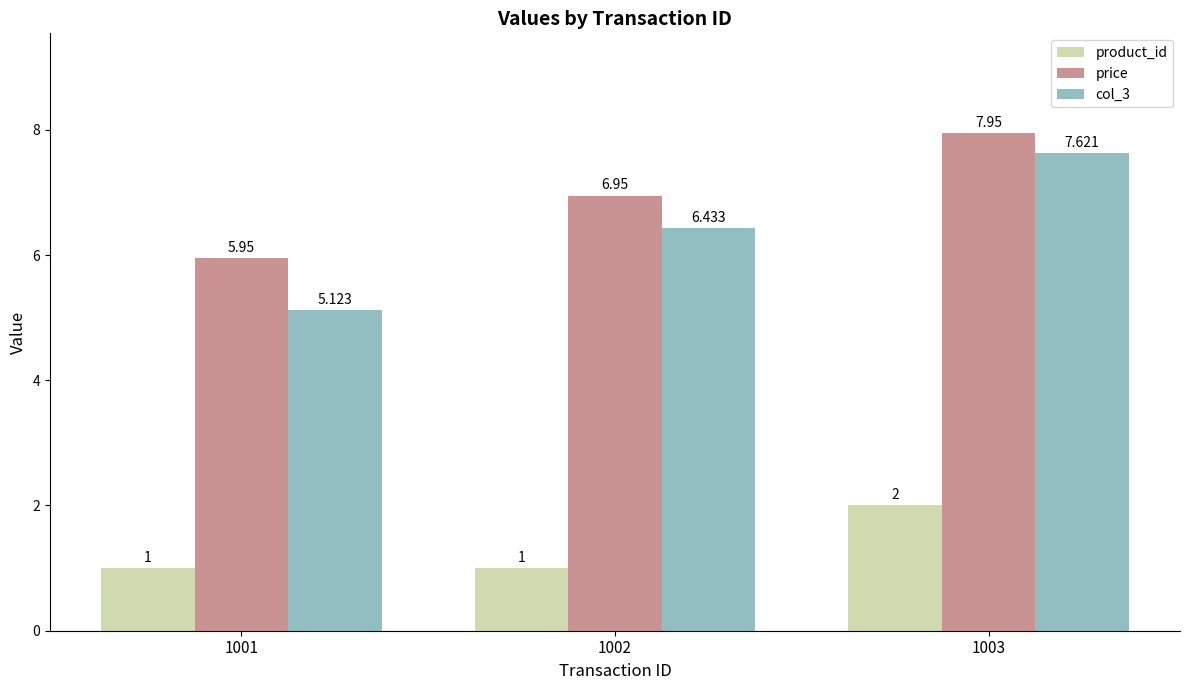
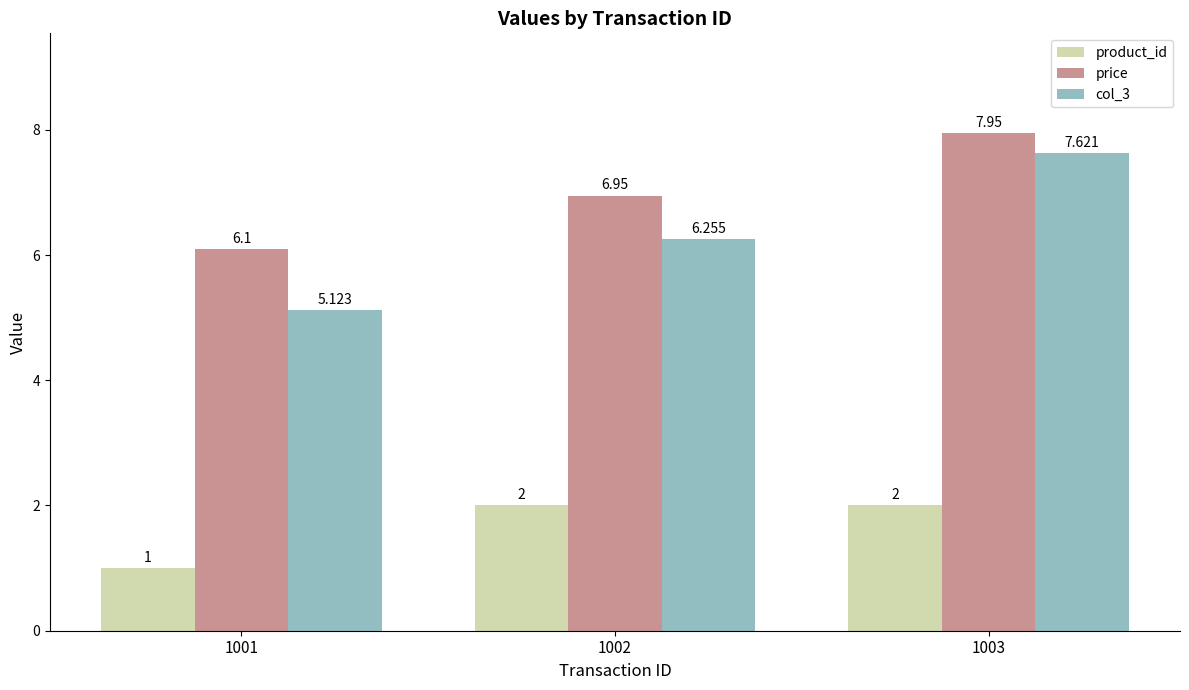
price, 1001: 5.95 -> 6.1
product_id, 1002: 1 -> 2
col_3, 1002: 6.433 -> 6.255
